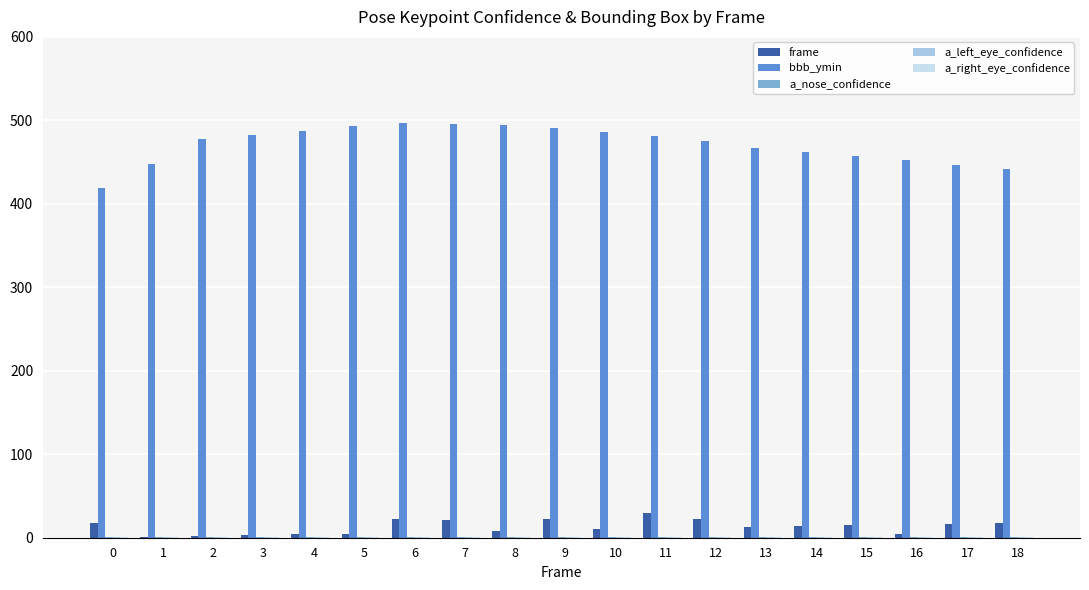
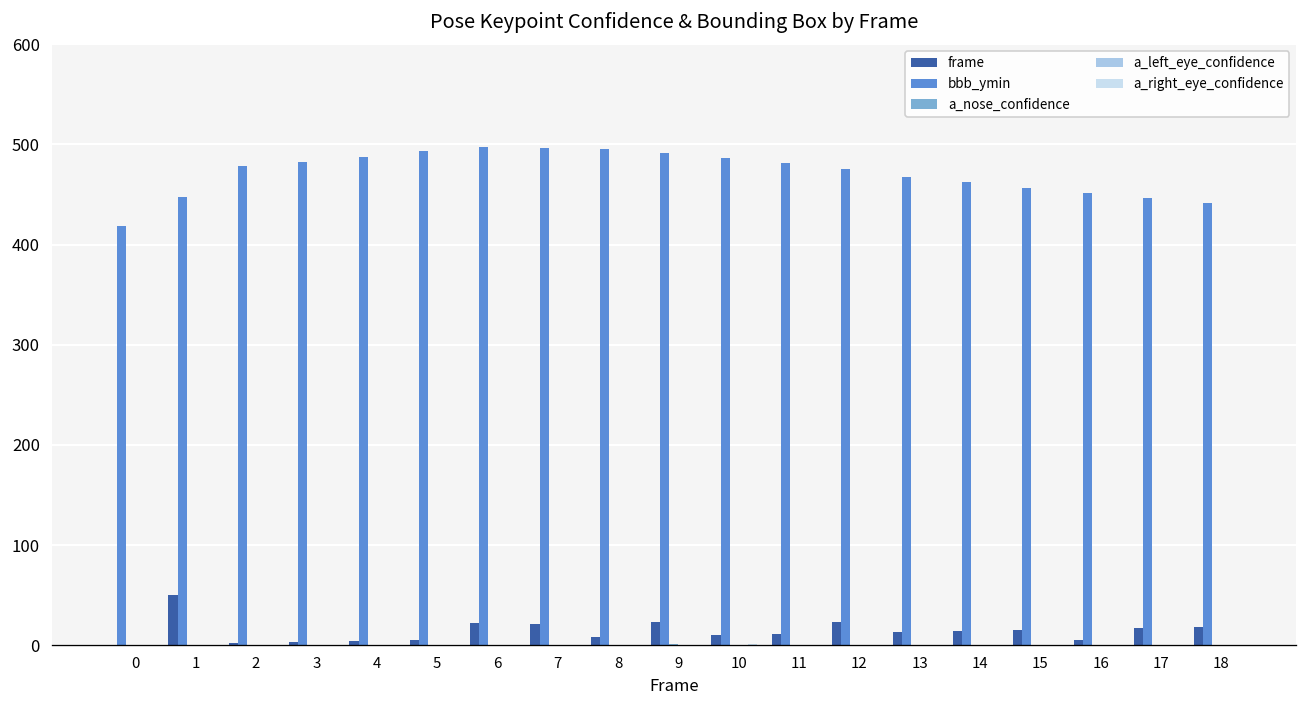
frame, 0: 20 -> 0
frame, 1: 0 -> 50
frame, 11: 30 -> 10
